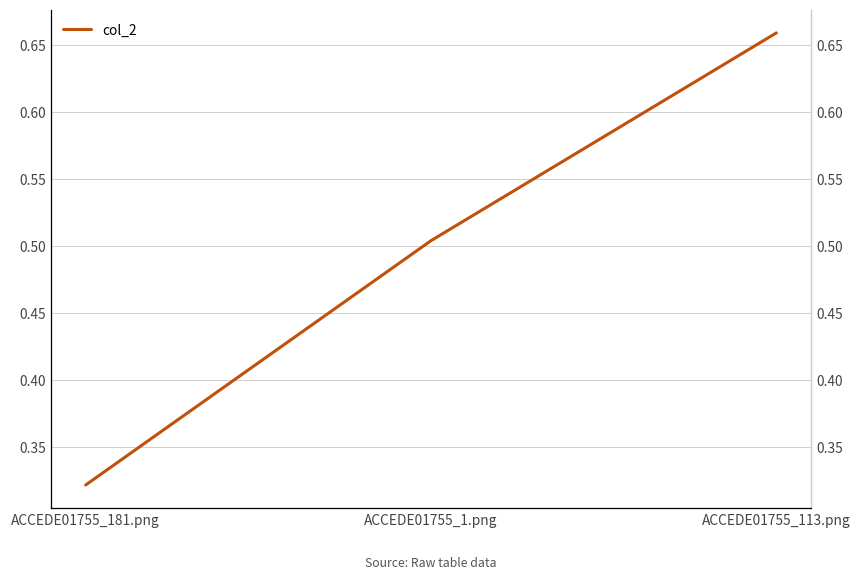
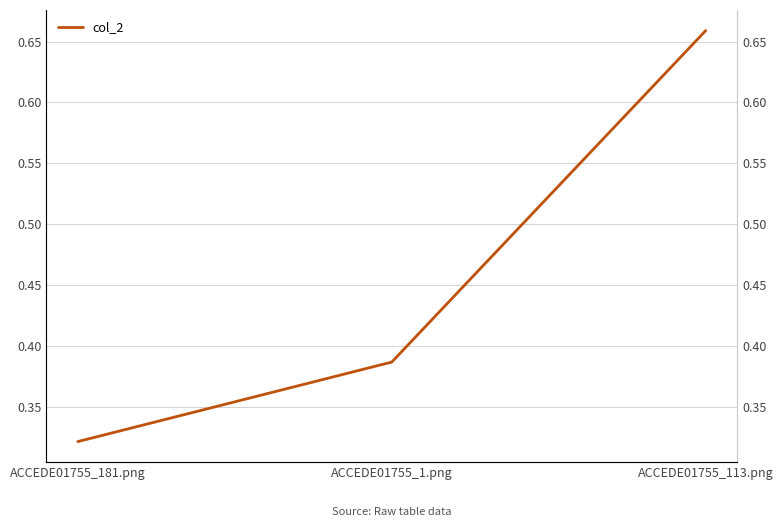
ACCEDE01755_1.png: 0.504 -> 0.387
